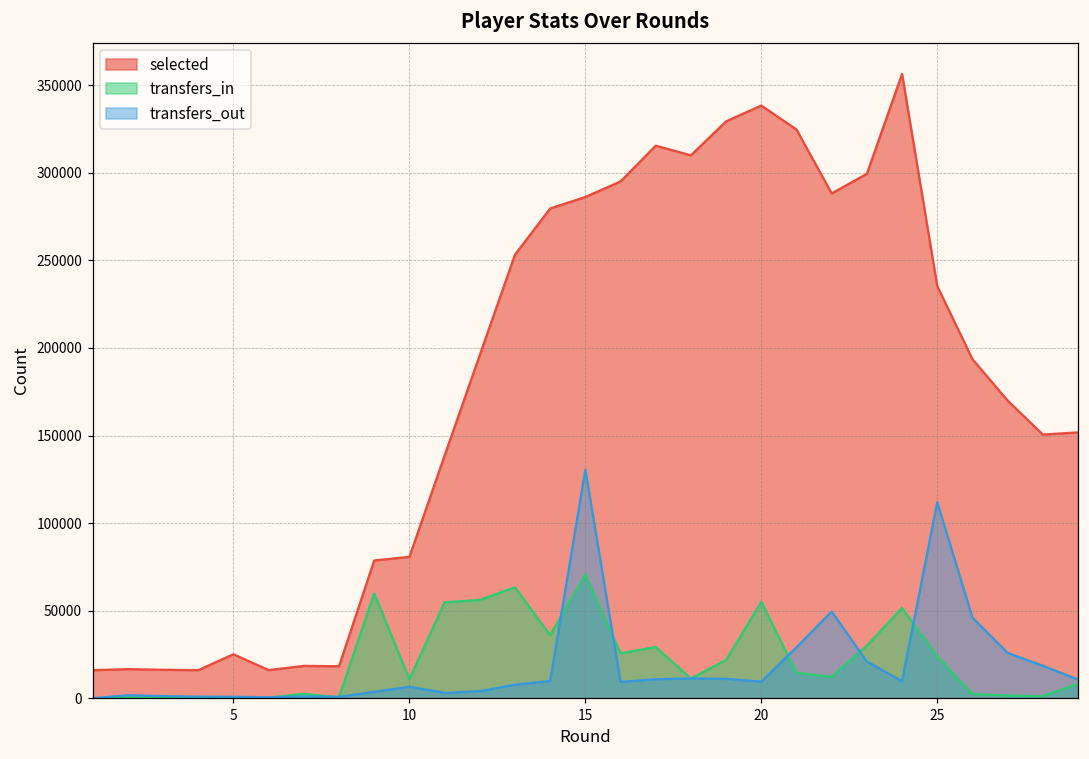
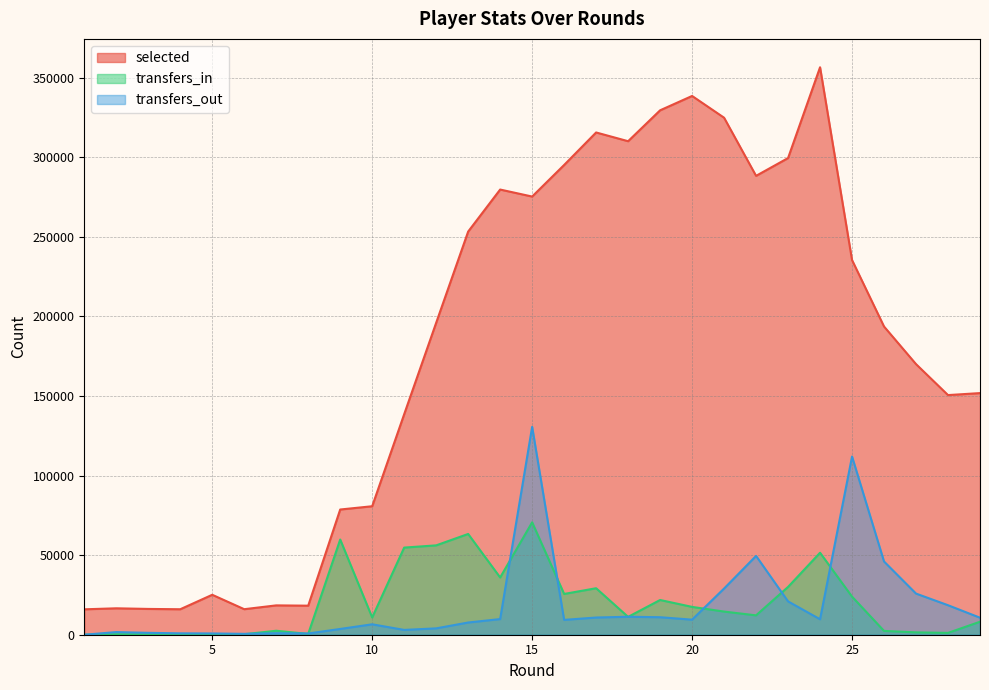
selected, 15: 286000 -> 275000
transfers_in, 20: 55000 -> 17000
